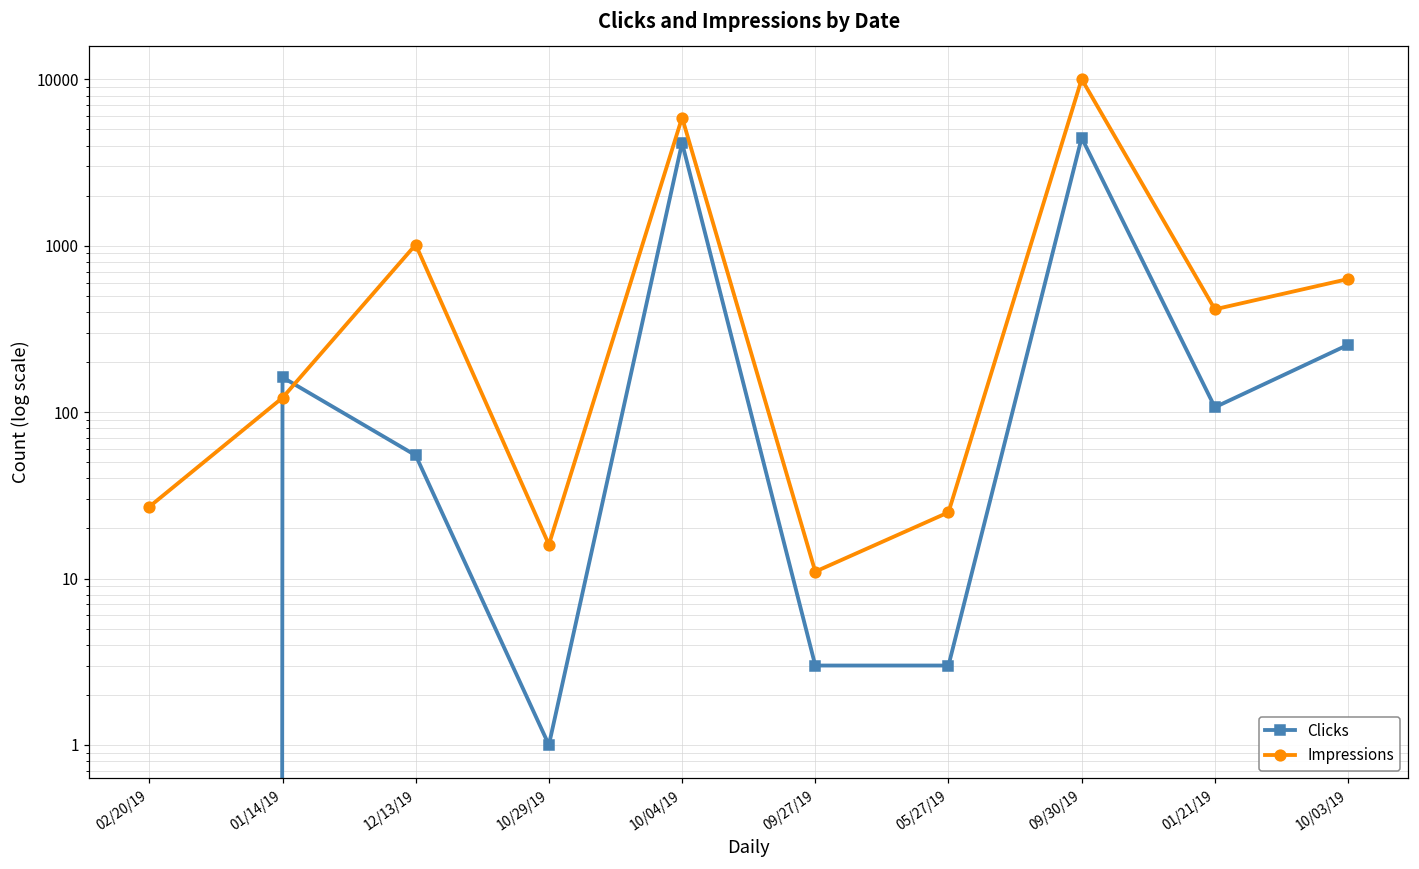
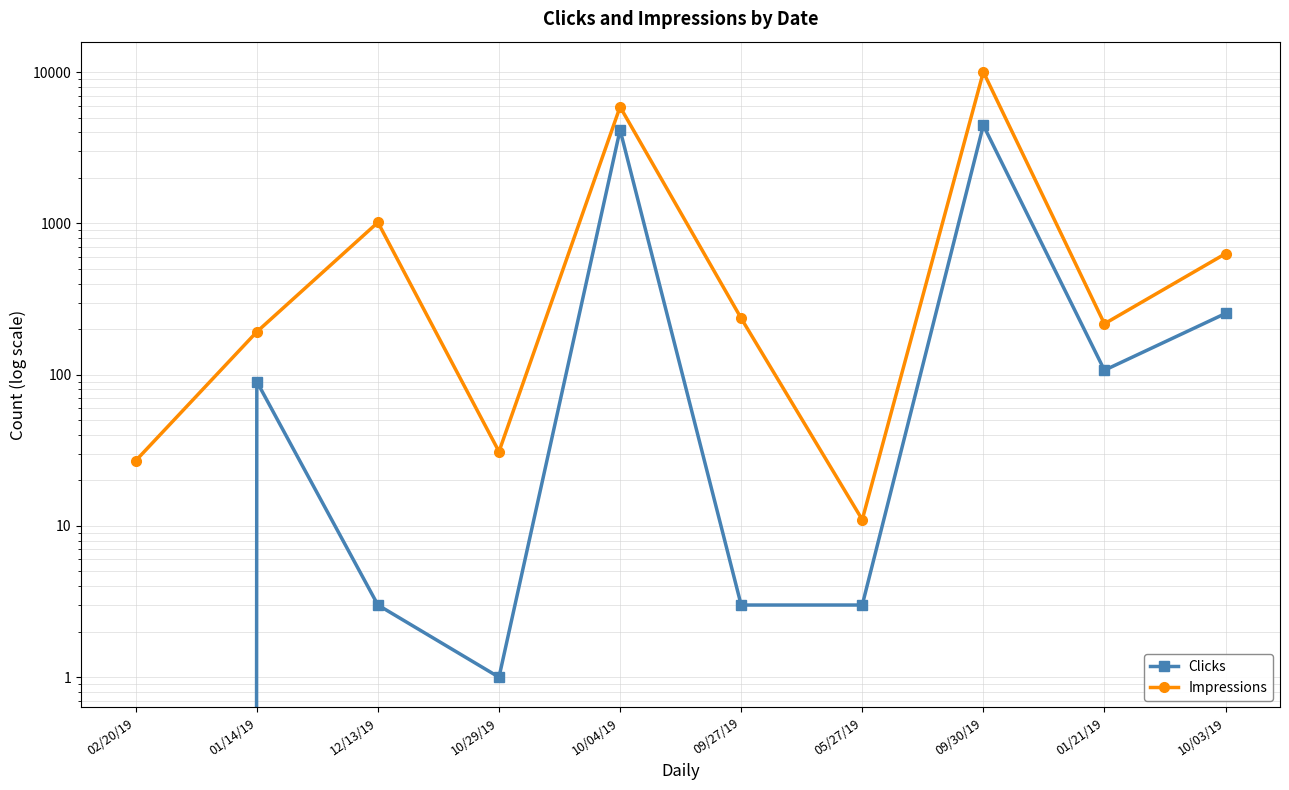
Clicks, 01/14/19: 160 -> 90
Impressions, 01/14/19: 120 -> 190
Clicks, 12/13/19: 55 -> 3
Impressions, 10/29/19: 16 -> 31
Impressions, 09/27/19: 11 -> 240
Impressions, 05/27/19: 25 -> 11
Impressions, 01/21/19: 420 -> 220
